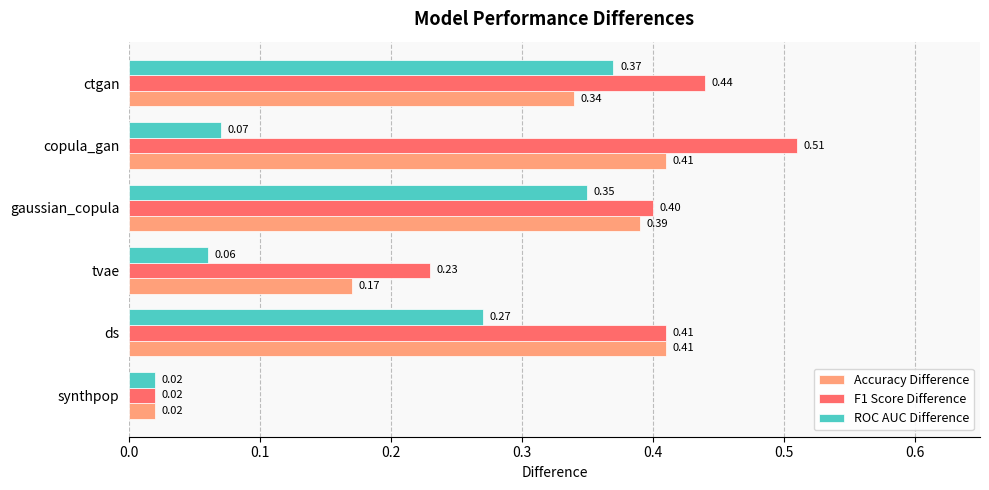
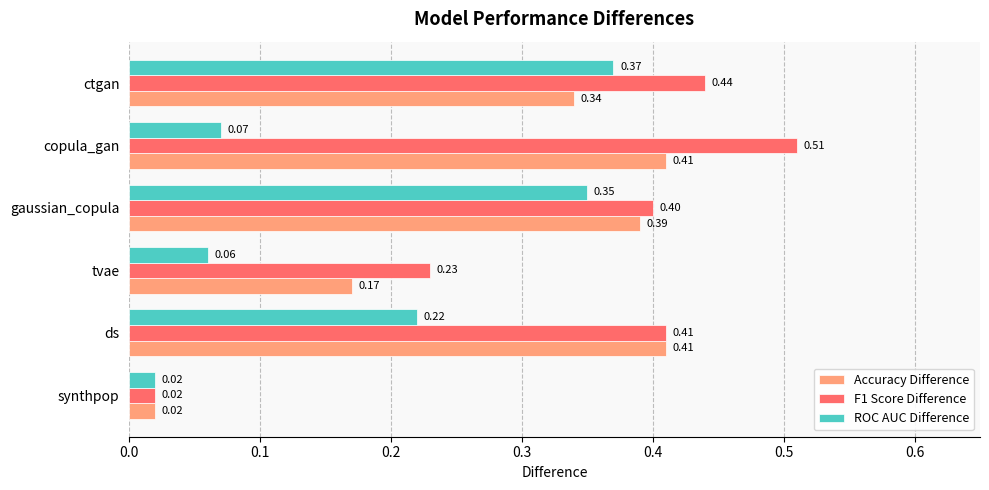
ROC AUC Difference, ds: 0.27 -> 0.22
